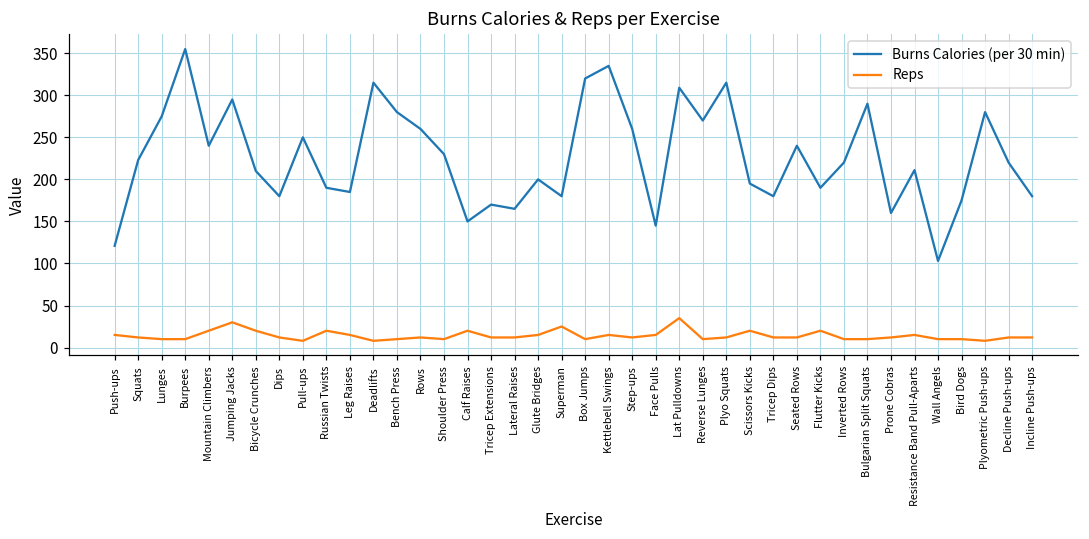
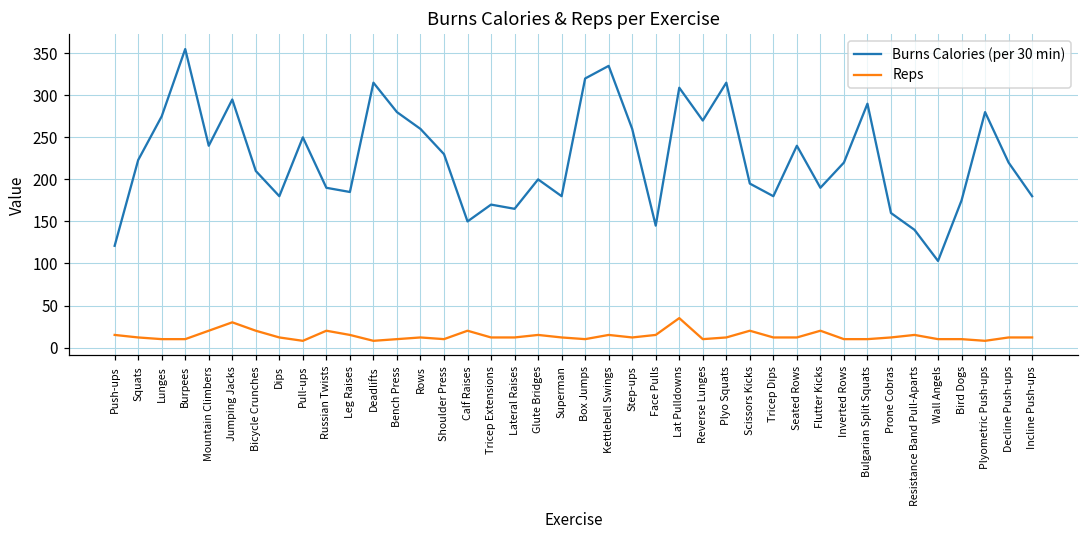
Reps, Superman: 30 -> 10
Burns Calories (per 30 min), Resistance Band Pull-Aparts: 210 -> 140
